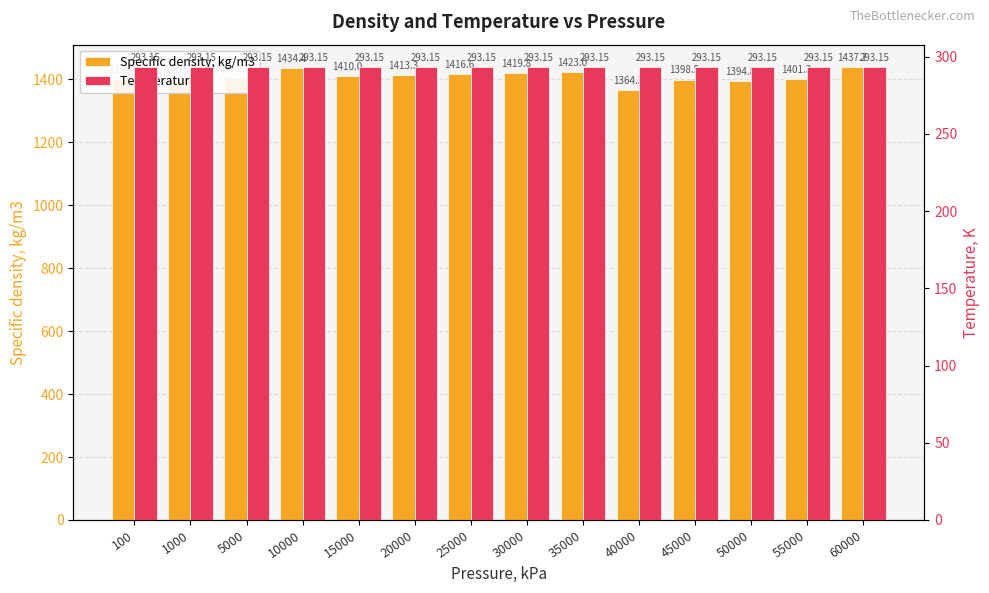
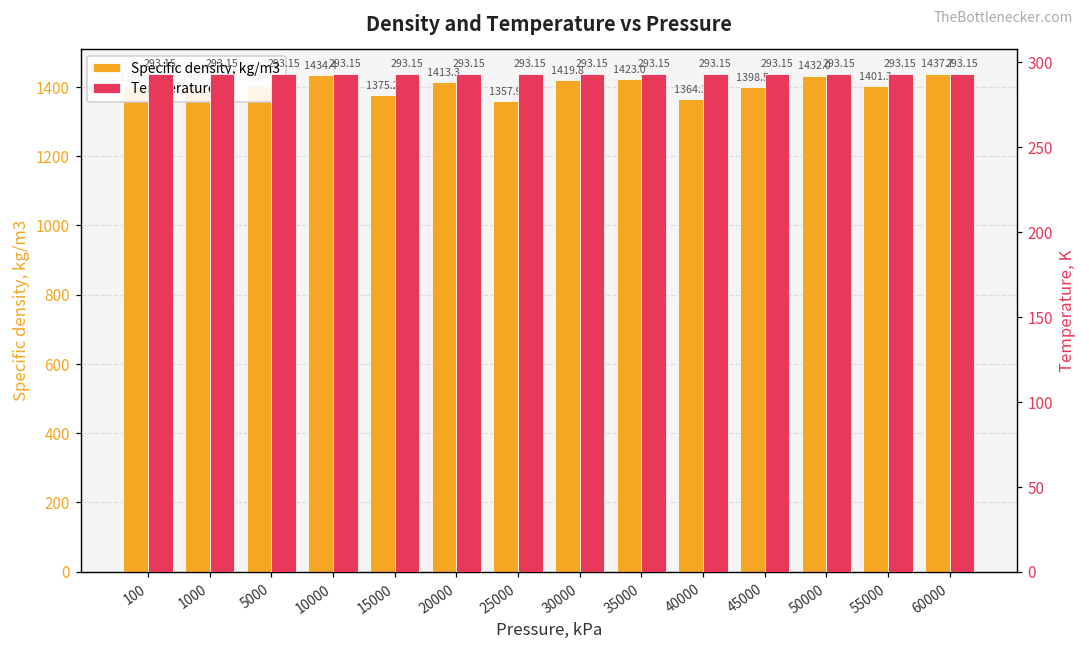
Specific density, kg/m3, 15000: 1410.0 -> 1375.2
Specific density, kg/m3, 25000: 1416.6 -> 1357.9
Specific density, kg/m3, 50000: 1394.8 -> 1432.0
